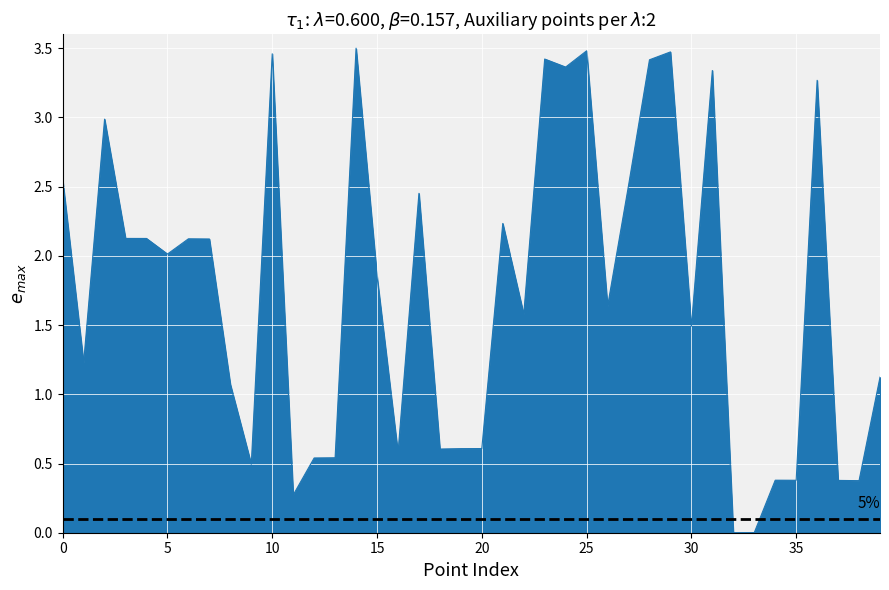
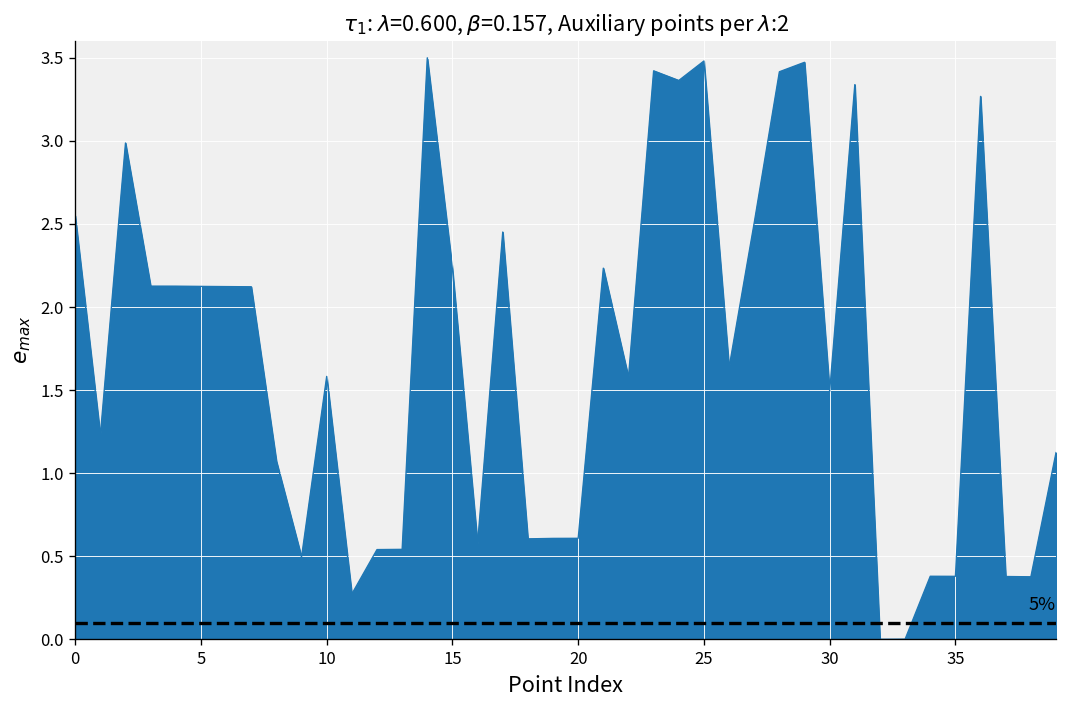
5: 2.01 -> 2.12
10: 3.46 -> 1.58
15: 1.85 -> 2.23
